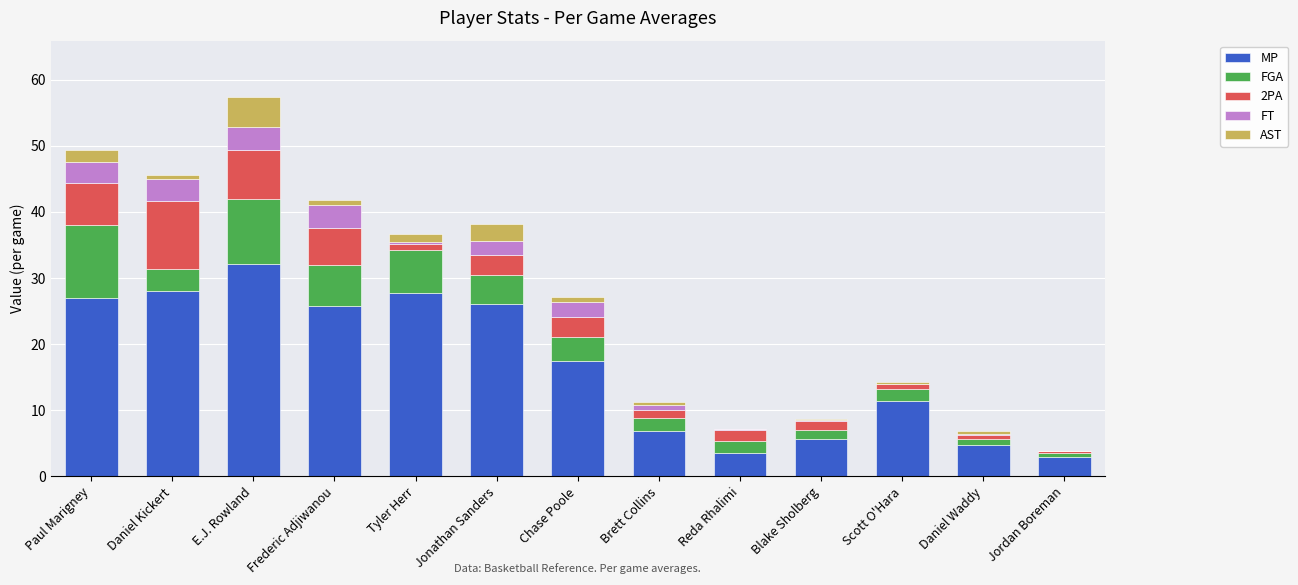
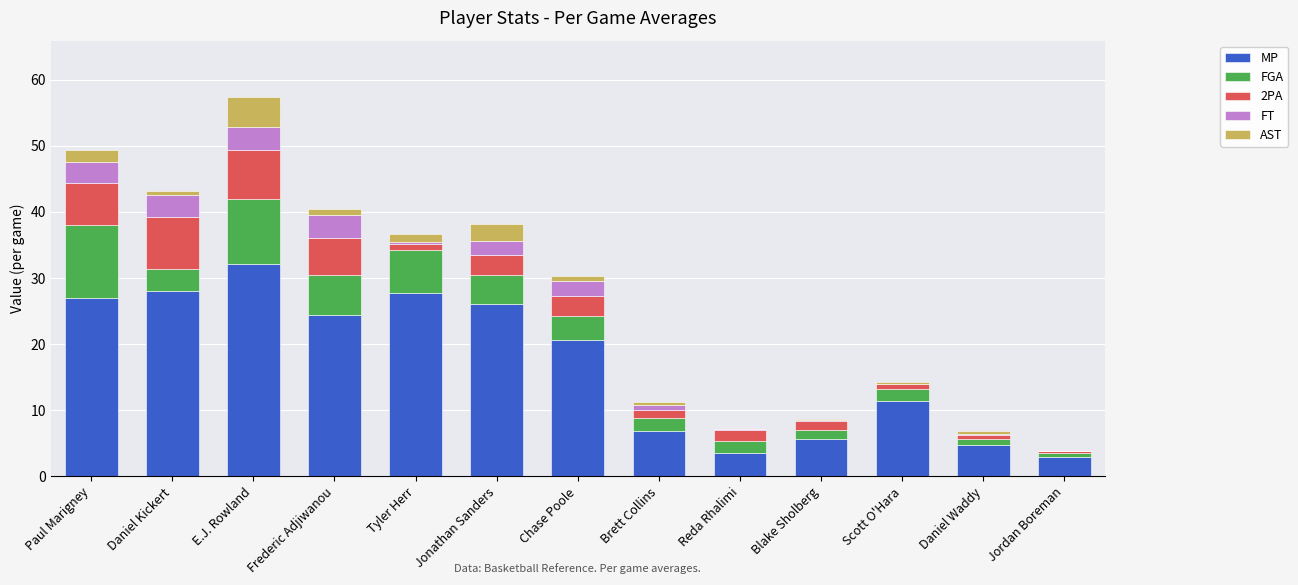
2PA, Daniel Kickert: 10 -> 8
MP, Frederic Adjiwanou: 26 -> 24
MP, Chase Poole: 17 -> 21
